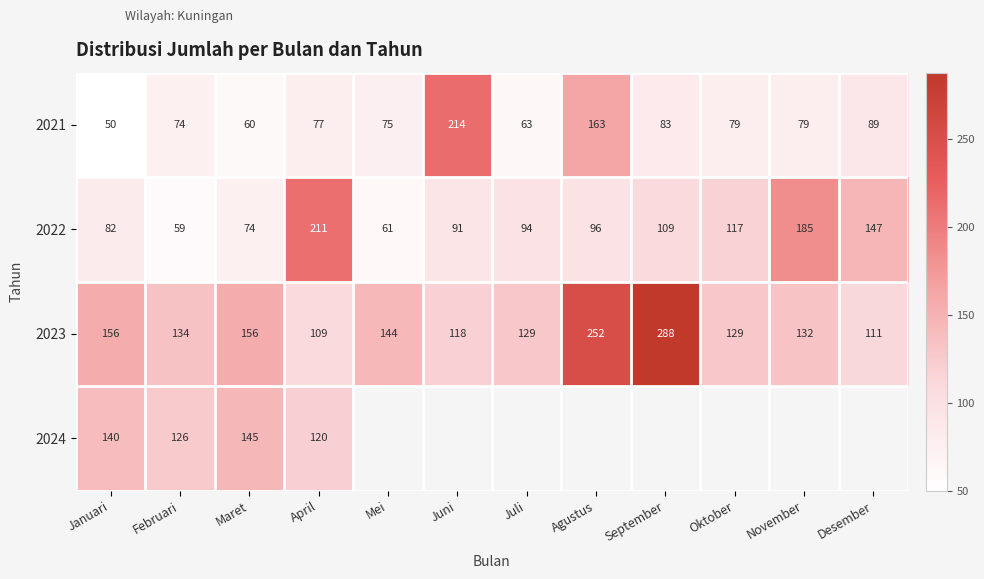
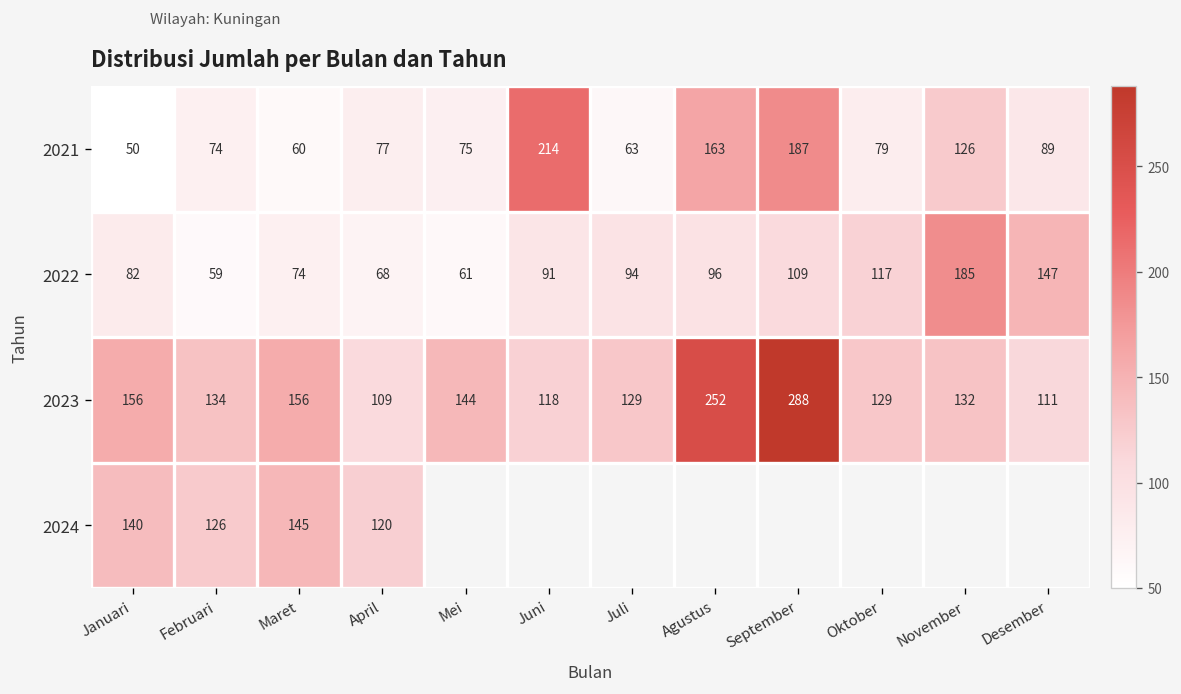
2021, September: 83 -> 187
2021, November: 79 -> 126
2022, April: 211 -> 68
